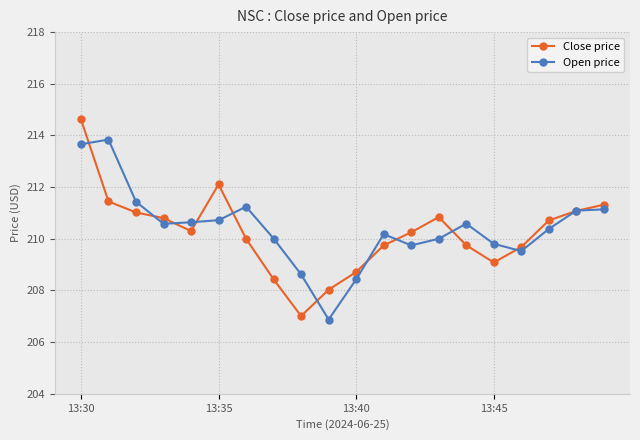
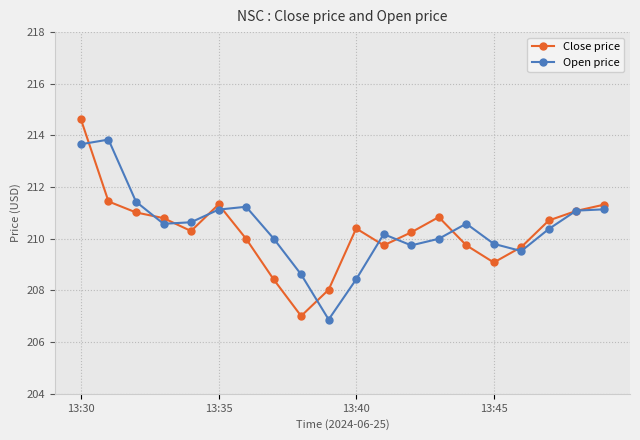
Close price, 13:35: 212.1 -> 211.3
Open price, 13:35: 210.7 -> 211.1
Close price, 13:40: 208.7 -> 210.4
